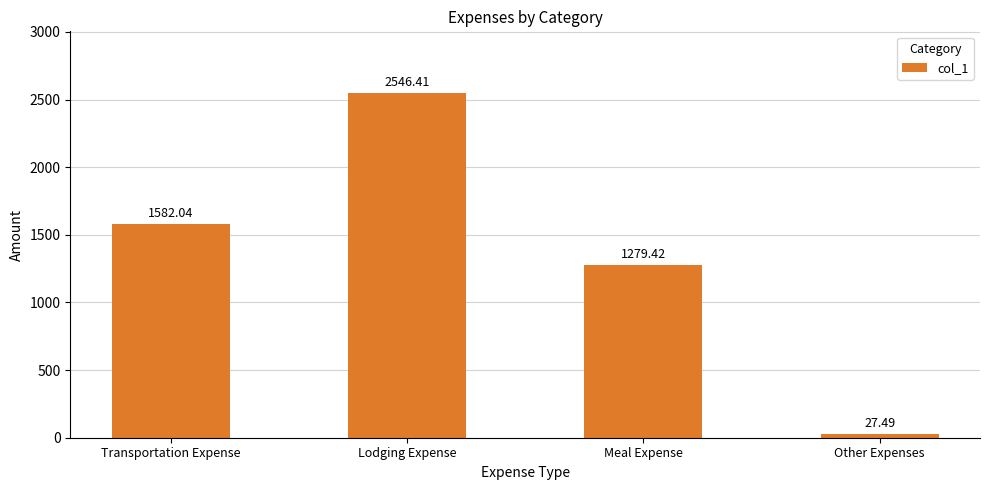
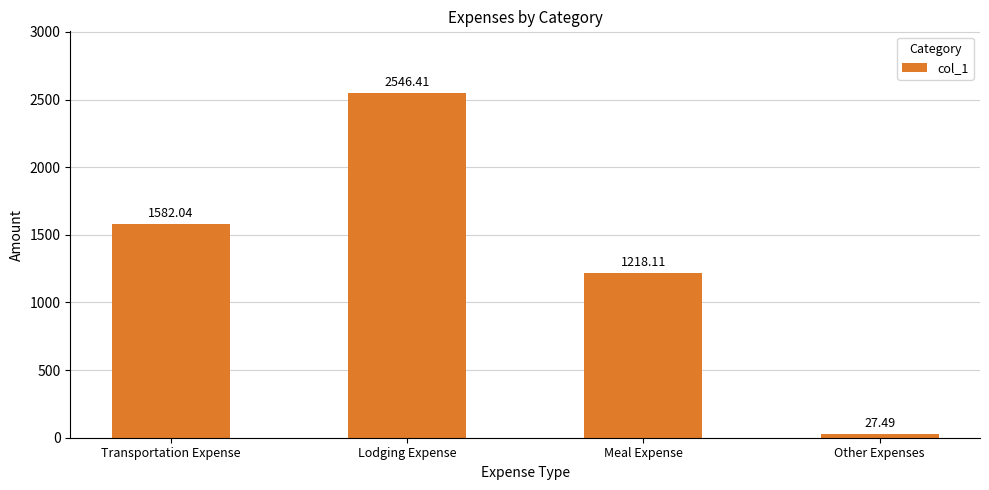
Meal Expense: 1279.42 -> 1218.11
